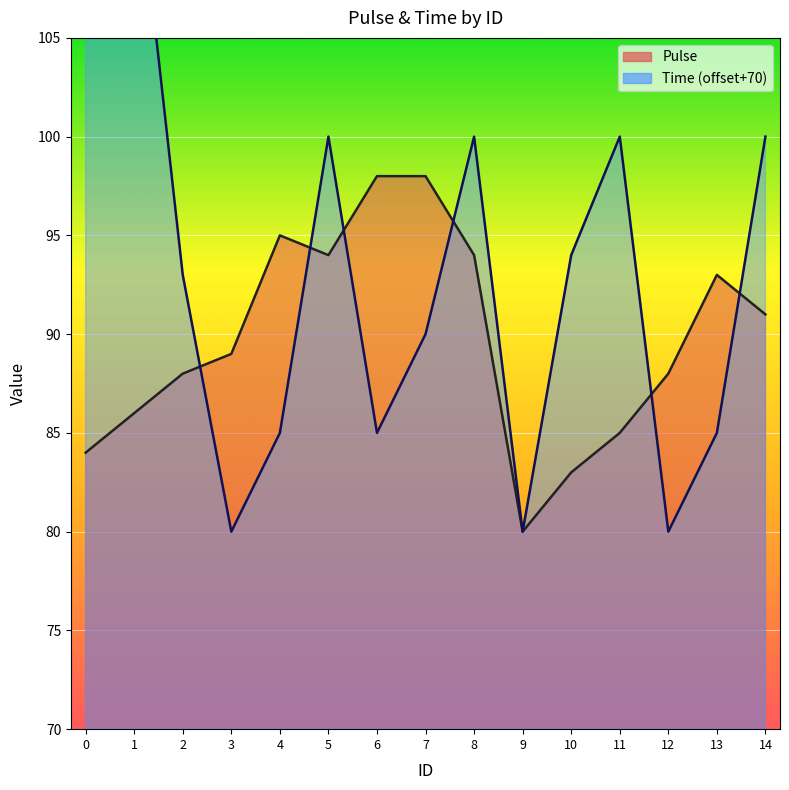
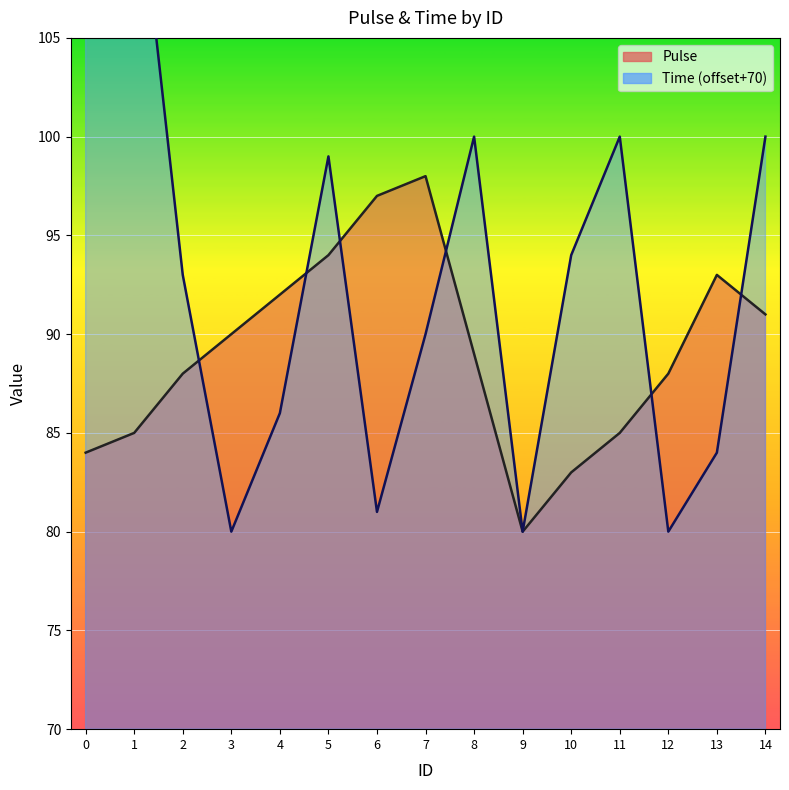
Pulse, 1: 86 -> 85
Pulse, 3: 89 -> 90
Pulse, 4: 95 -> 92
Time (offset+70), 4: 85.0 -> 86.0
Time (offset+70), 5: 100.0 -> 99.0
Pulse, 6: 98 -> 97
Time (offset+70), 6: 85.0 -> 81.0
Pulse, 8: 94 -> 89
Time (offset+70), 13: 85.0 -> 84.0
